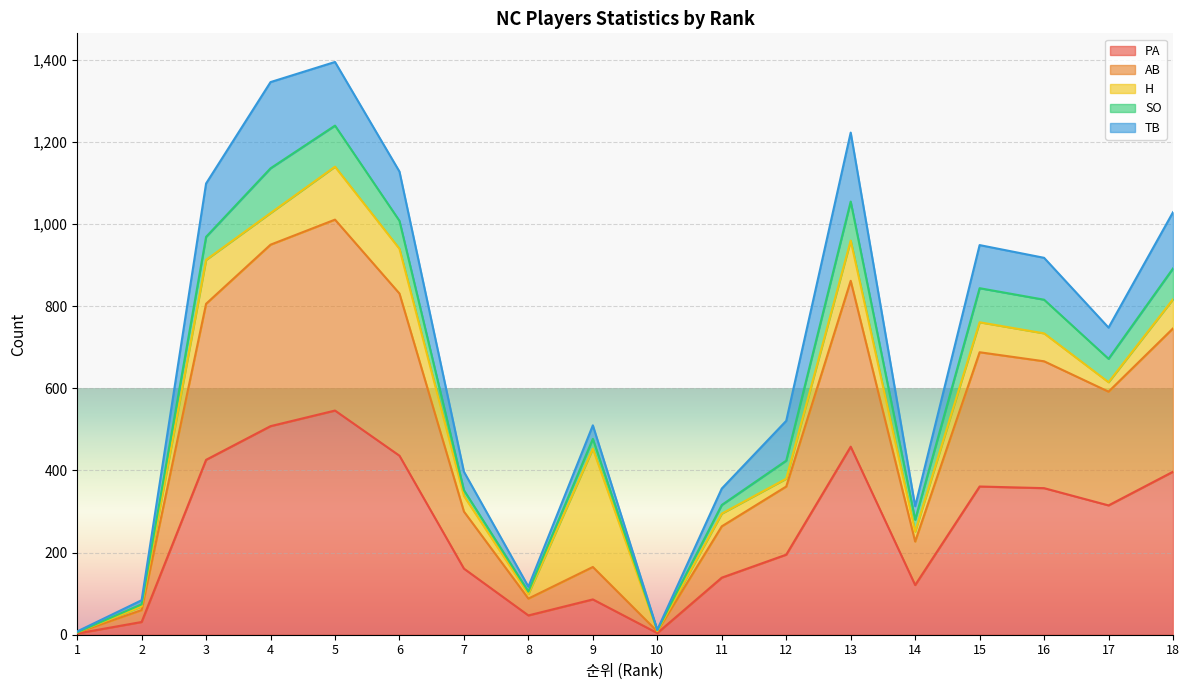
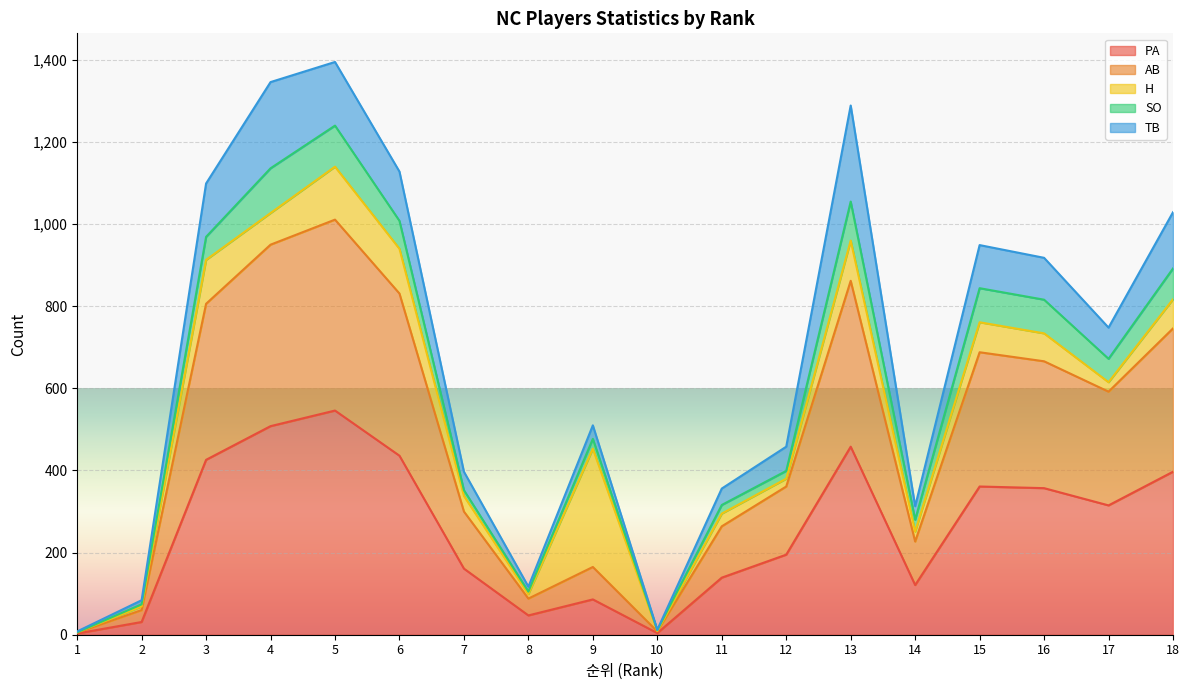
SO, 12: 40 -> 20
TB, 12: 100 -> 60
TB, 13: 170 -> 230
